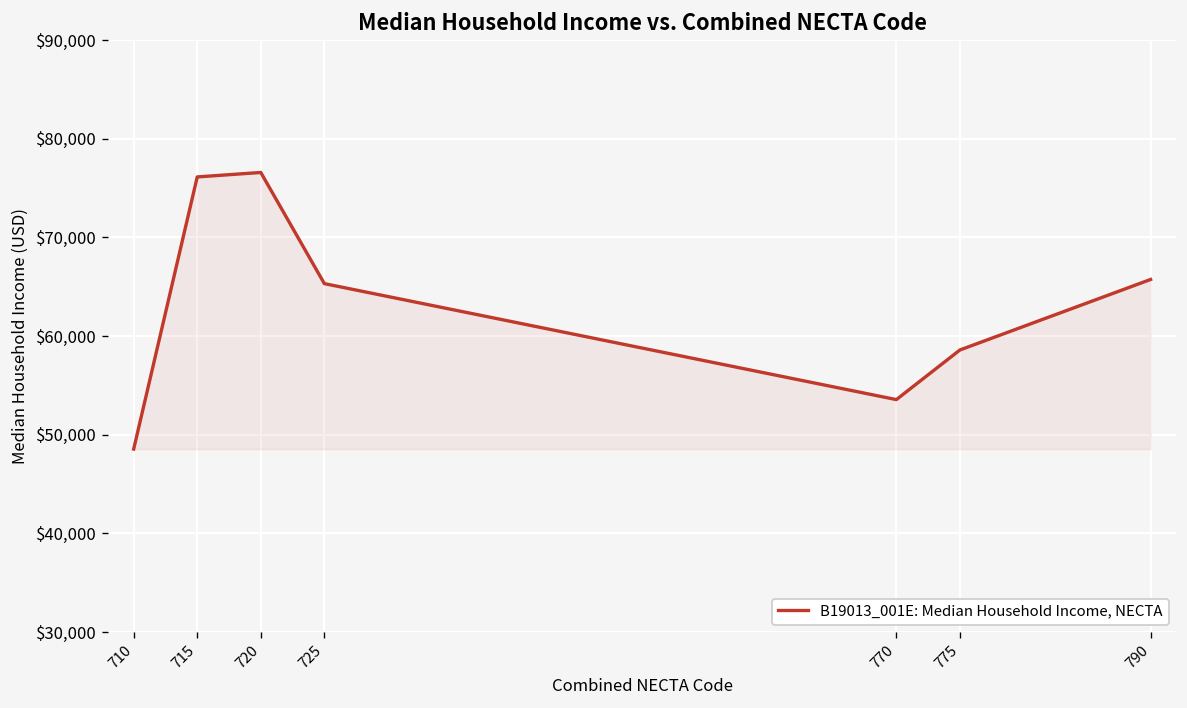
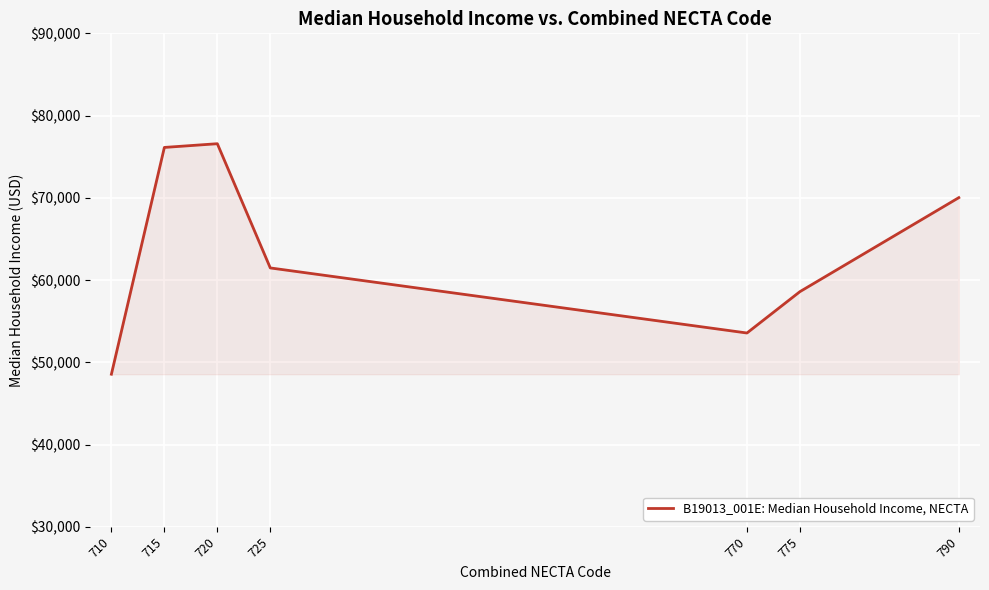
725: $65,000 -> $61,000
790: $66,000 -> $70,000
